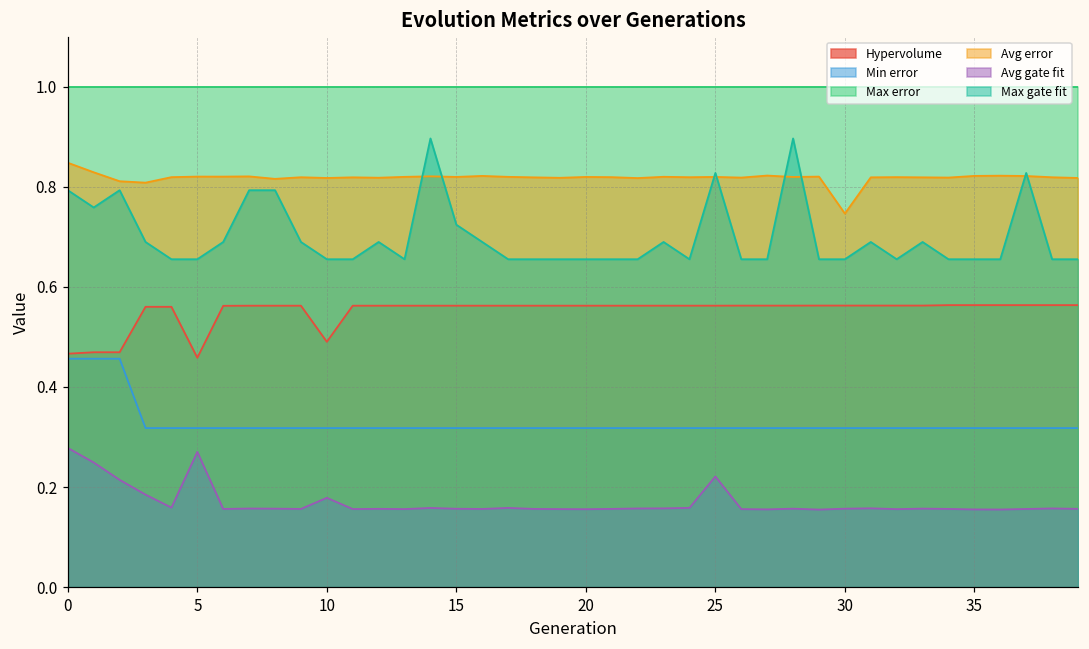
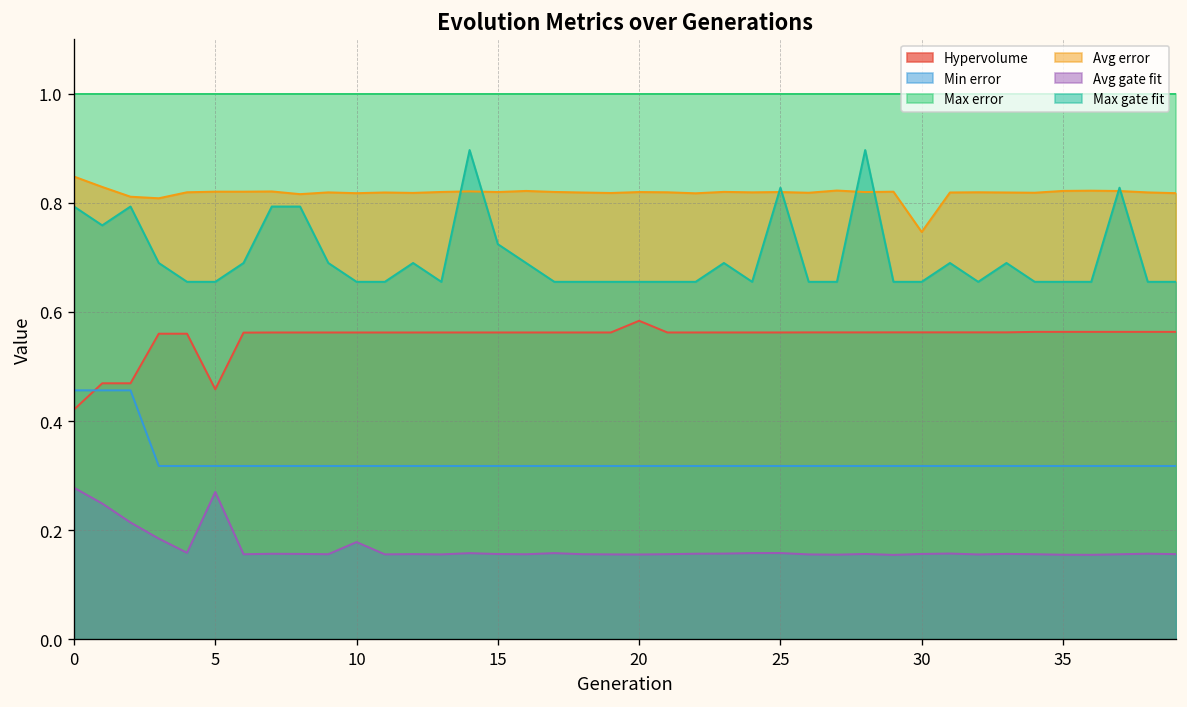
Hypervolume, 0: 0.47 -> 0.42
Hypervolume, 10: 0.49 -> 0.56
Hypervolume, 20: 0.56 -> 0.58
Avg gate fit, 25: 0.22 -> 0.16
